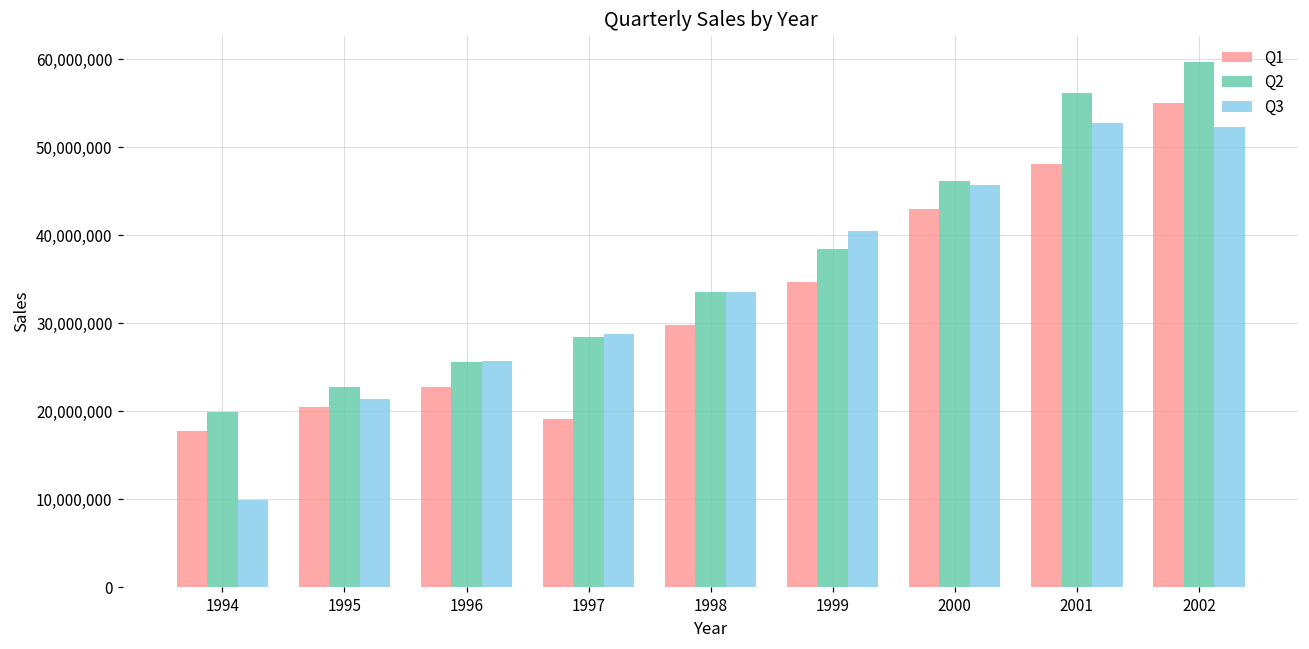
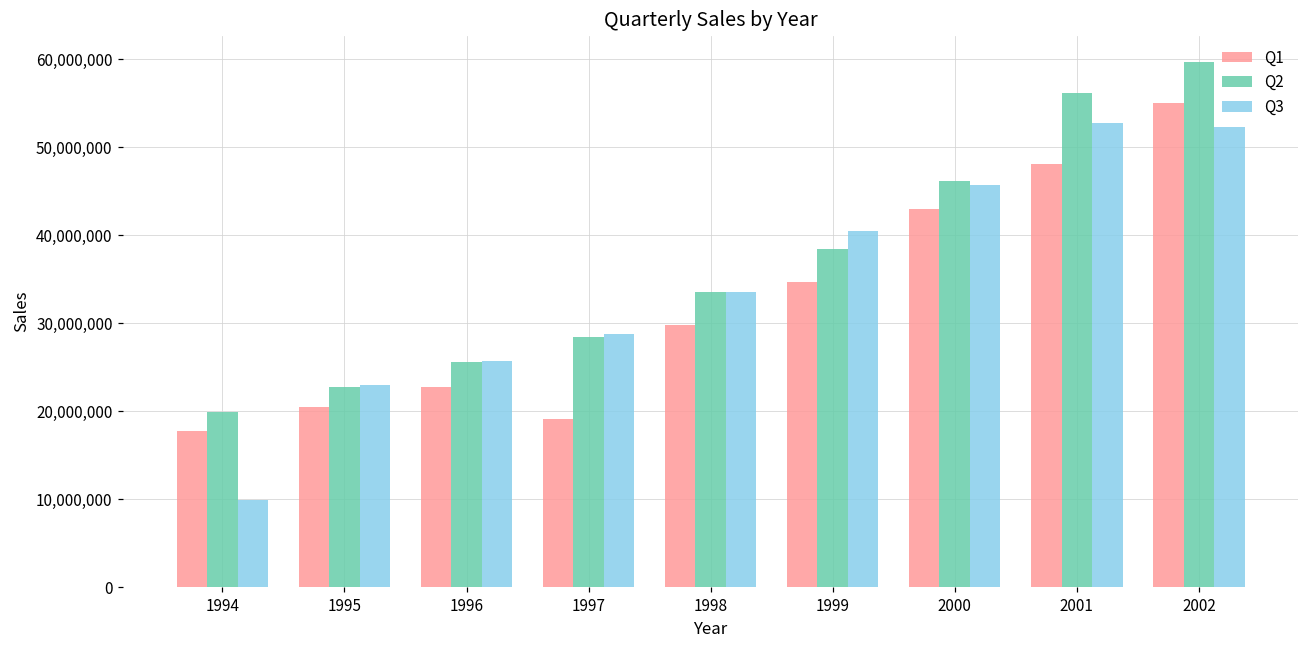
Q3, 1995: 21,000,000 -> 23,000,000
